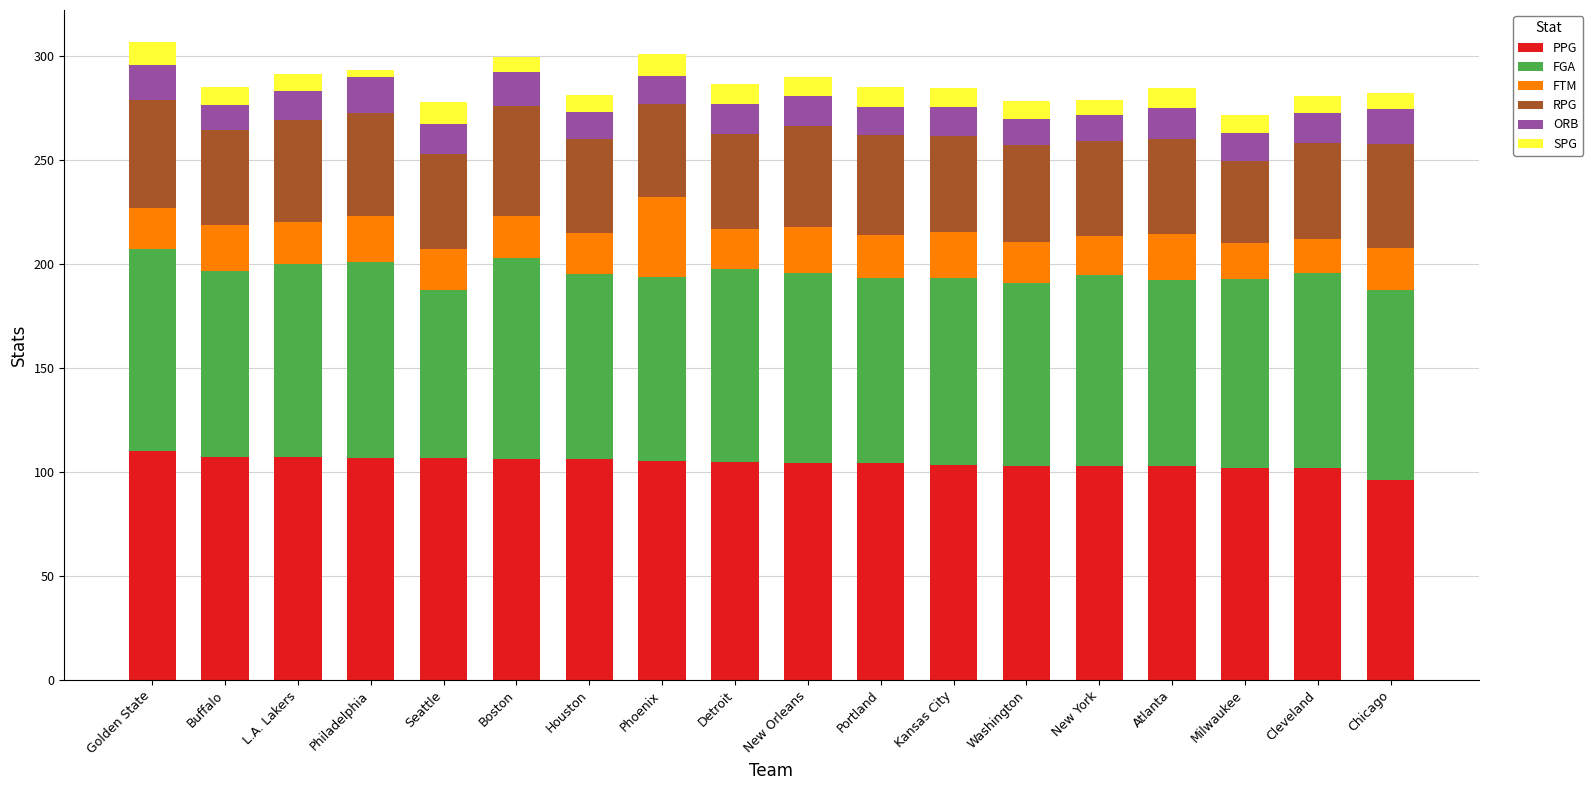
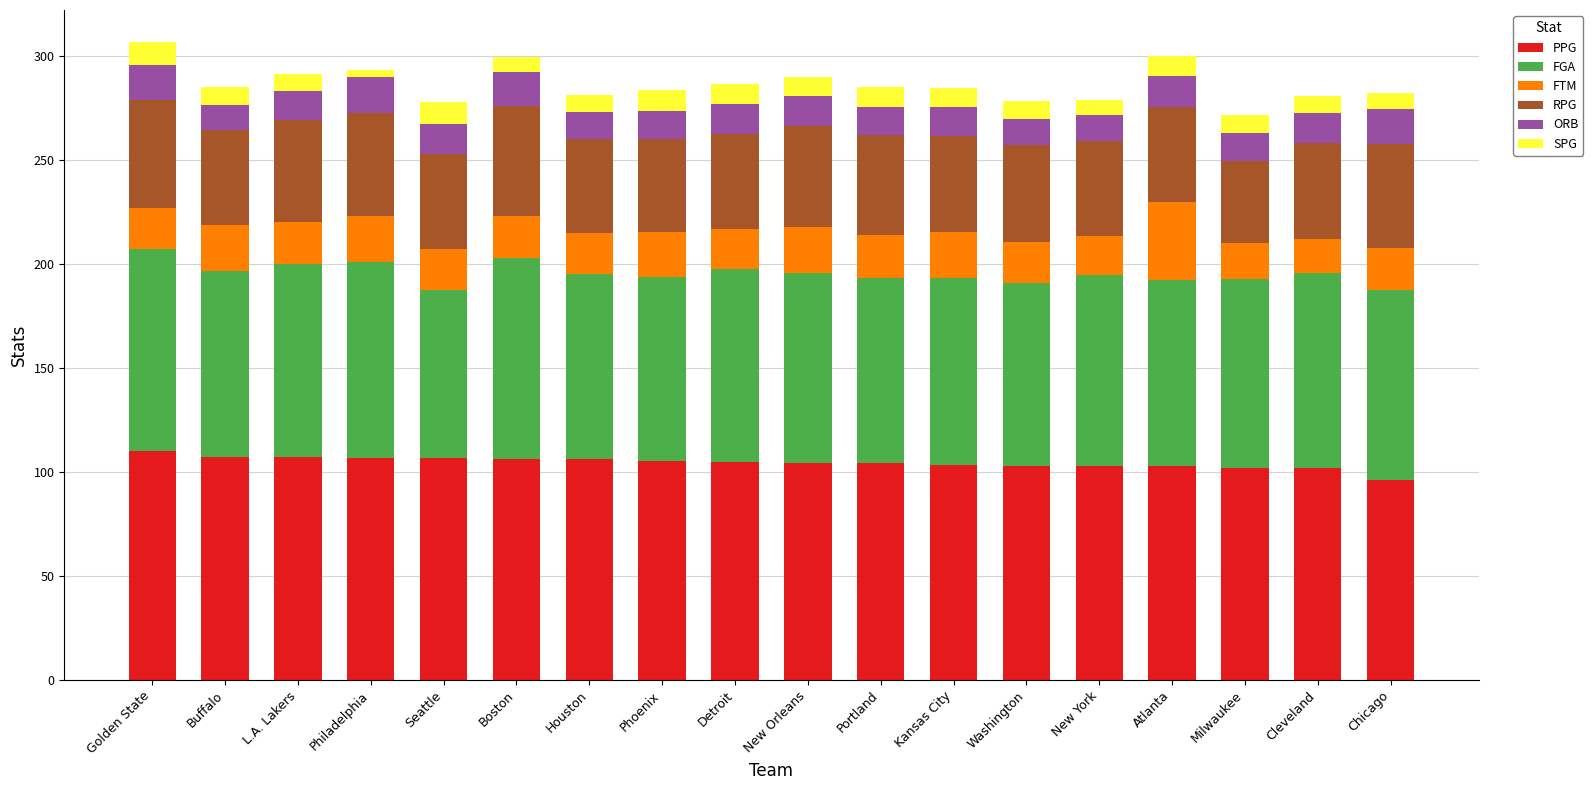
FTM, Phoenix: 39 -> 22
FTM, Atlanta: 22 -> 38
